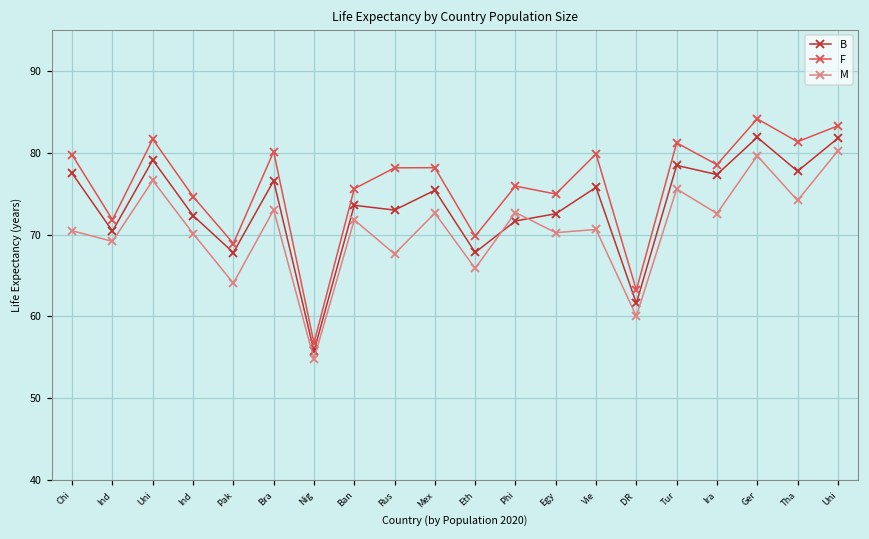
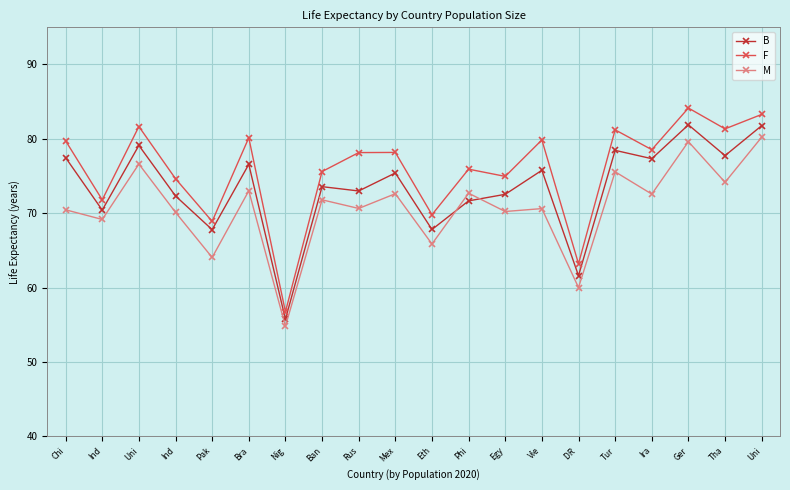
M, Rus: 68 -> 71
